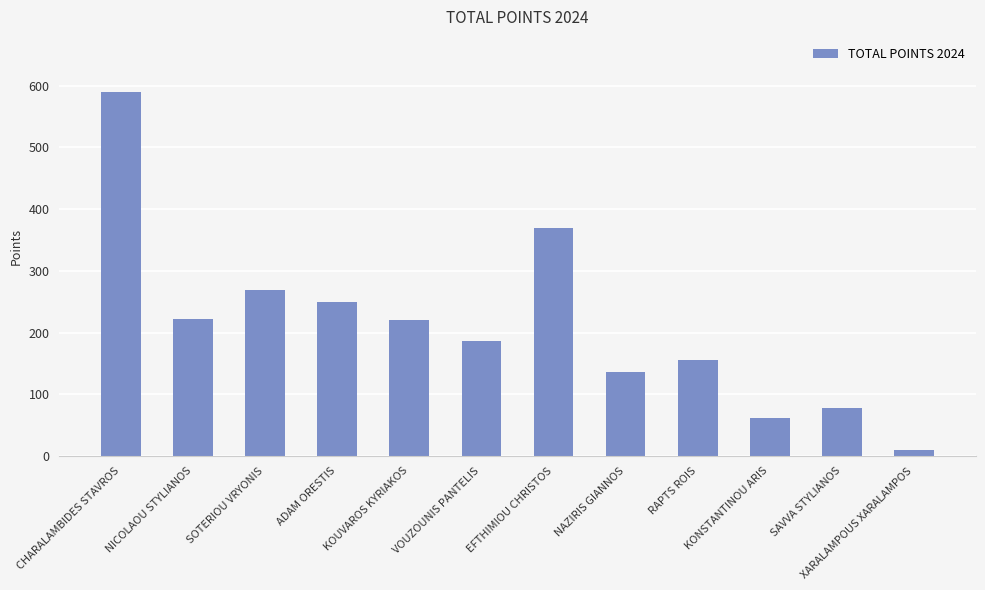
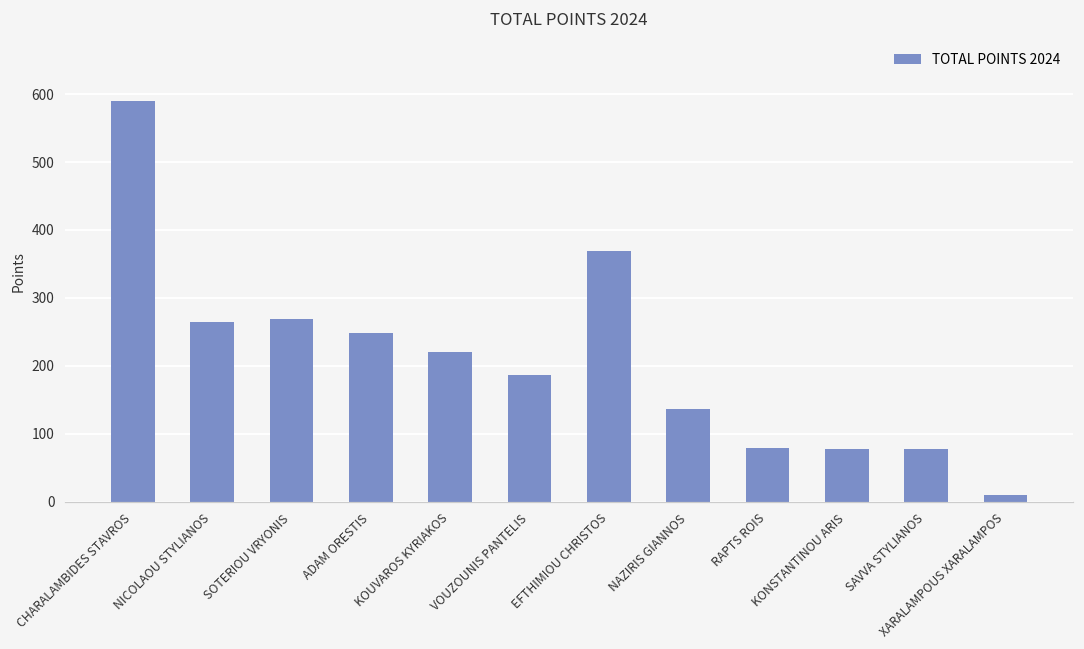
NICOLAOU STYLIANOS: 220 -> 260
RAPTS ROIS: 160 -> 80
KONSTANTINOU ARIS: 60 -> 80
